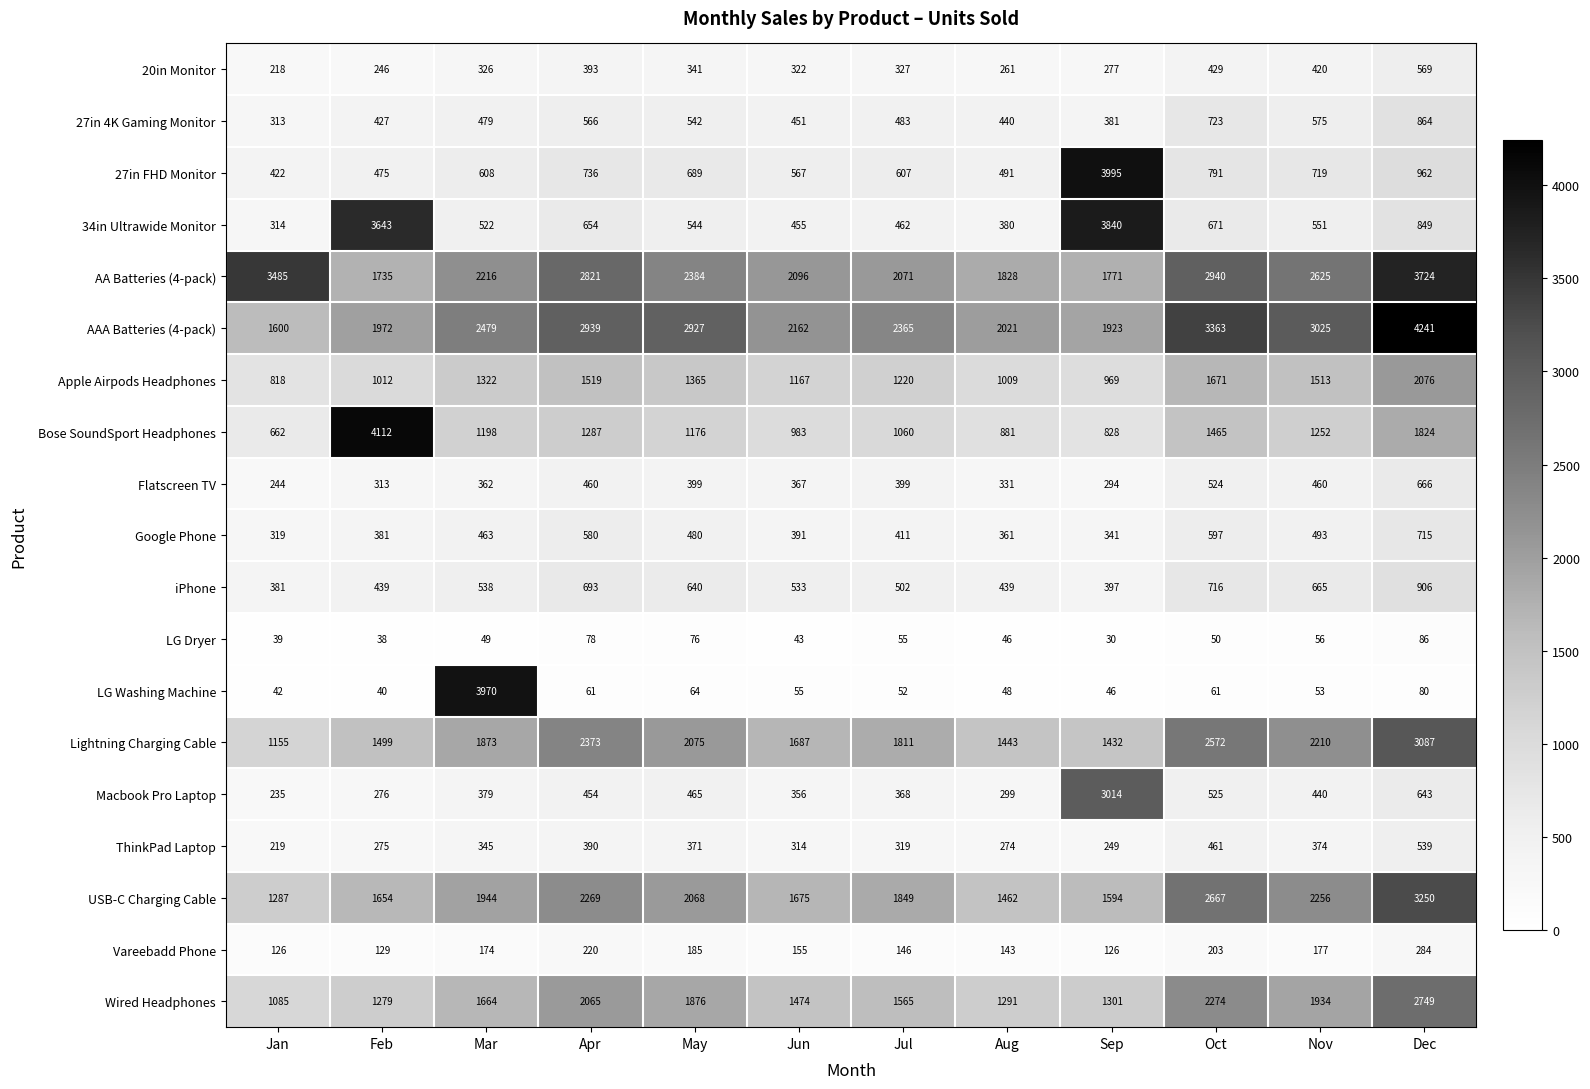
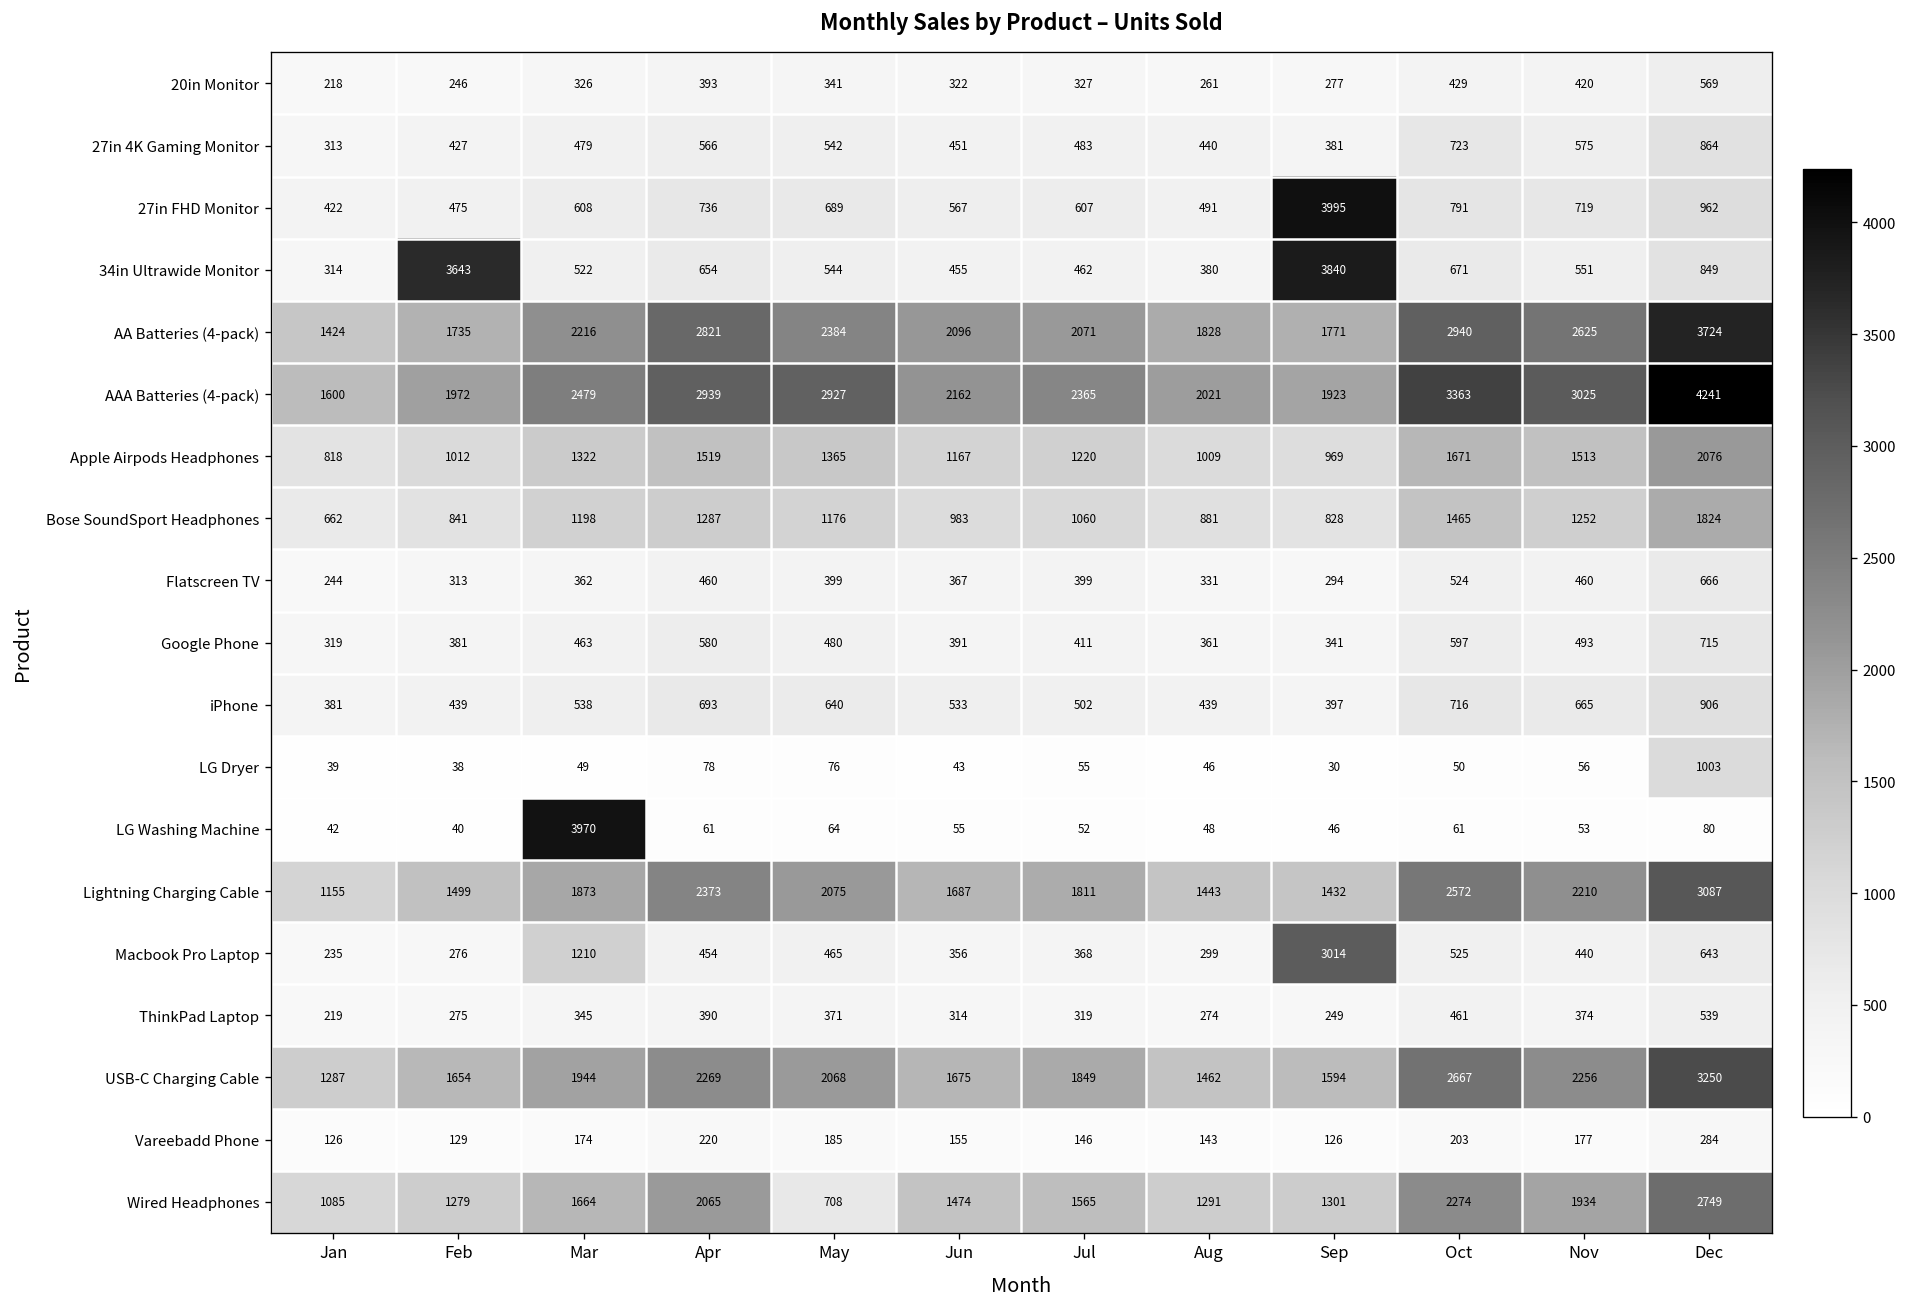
AA Batteries (4-pack), Jan: 3485 -> 1424
Bose SoundSport Headphones, Feb: 4112 -> 841
LG Dryer, Dec: 86 -> 1003
Macbook Pro Laptop, Mar: 379 -> 1210
Wired Headphones, May: 1876 -> 708
